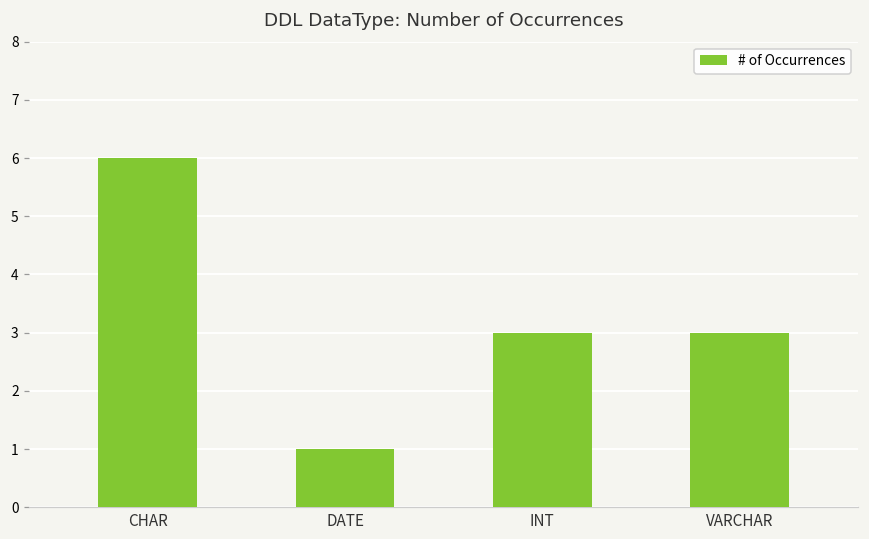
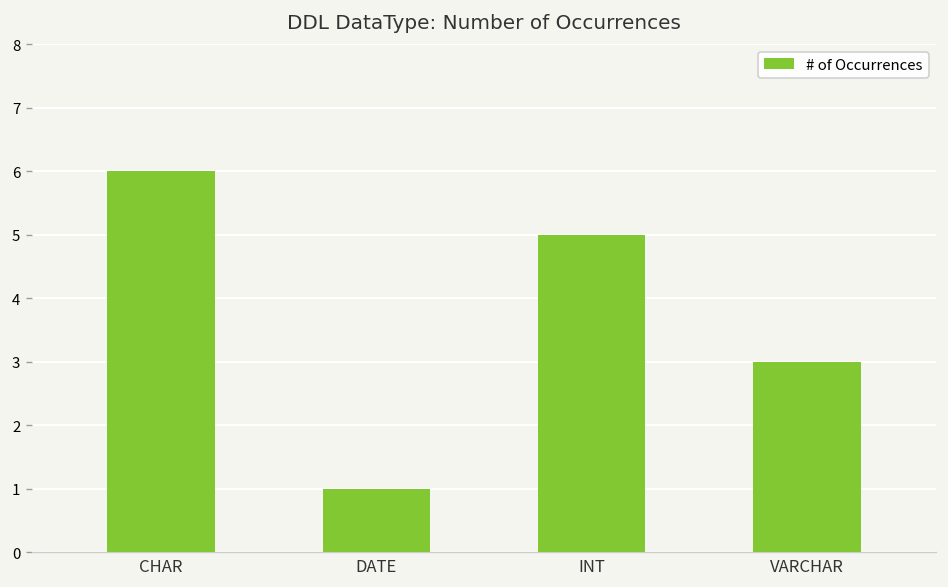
INT: 3 -> 5
